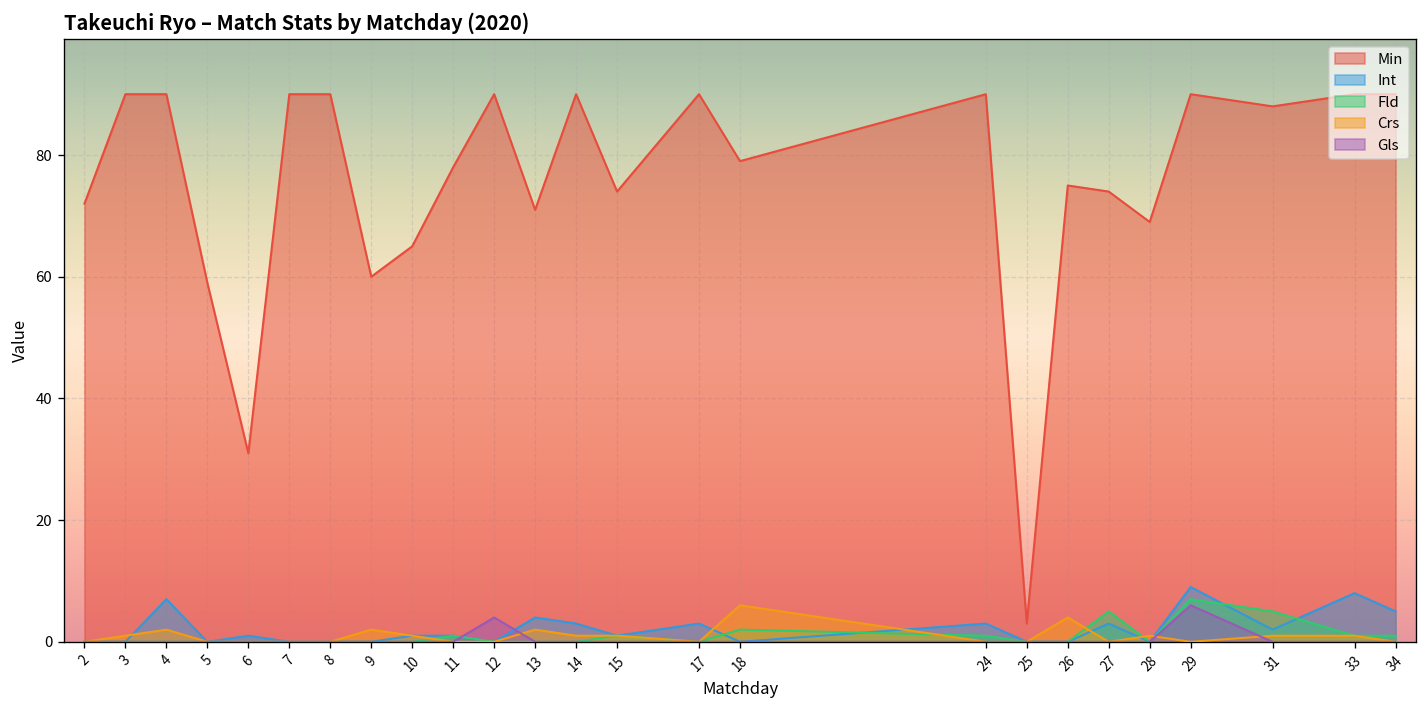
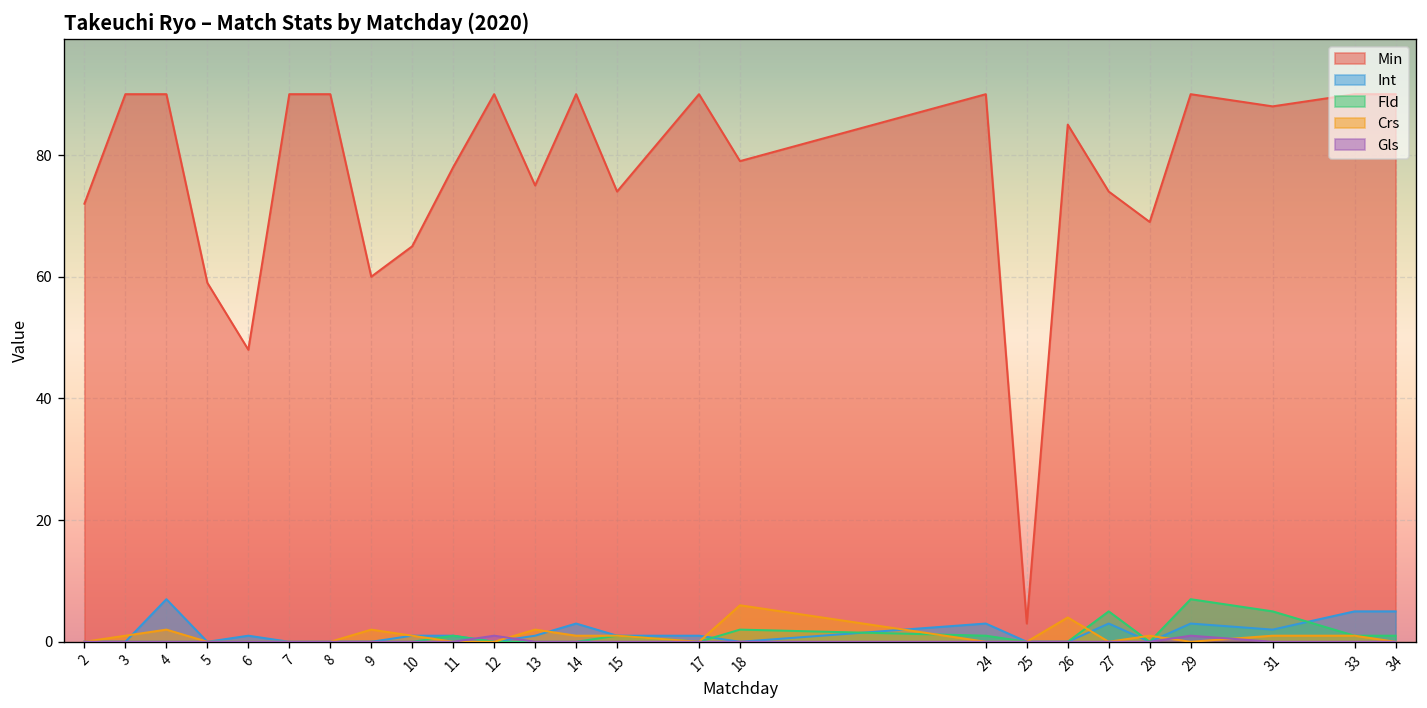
Min, 6: 31 -> 48
Gls, 12: 4 -> 1
Min, 13: 71 -> 75
Int, 13: 4 -> 1
Int, 17: 3 -> 1
Min, 26: 75 -> 85
Int, 29: 9 -> 3
Gls, 29: 6 -> 1
Int, 33: 8 -> 5
